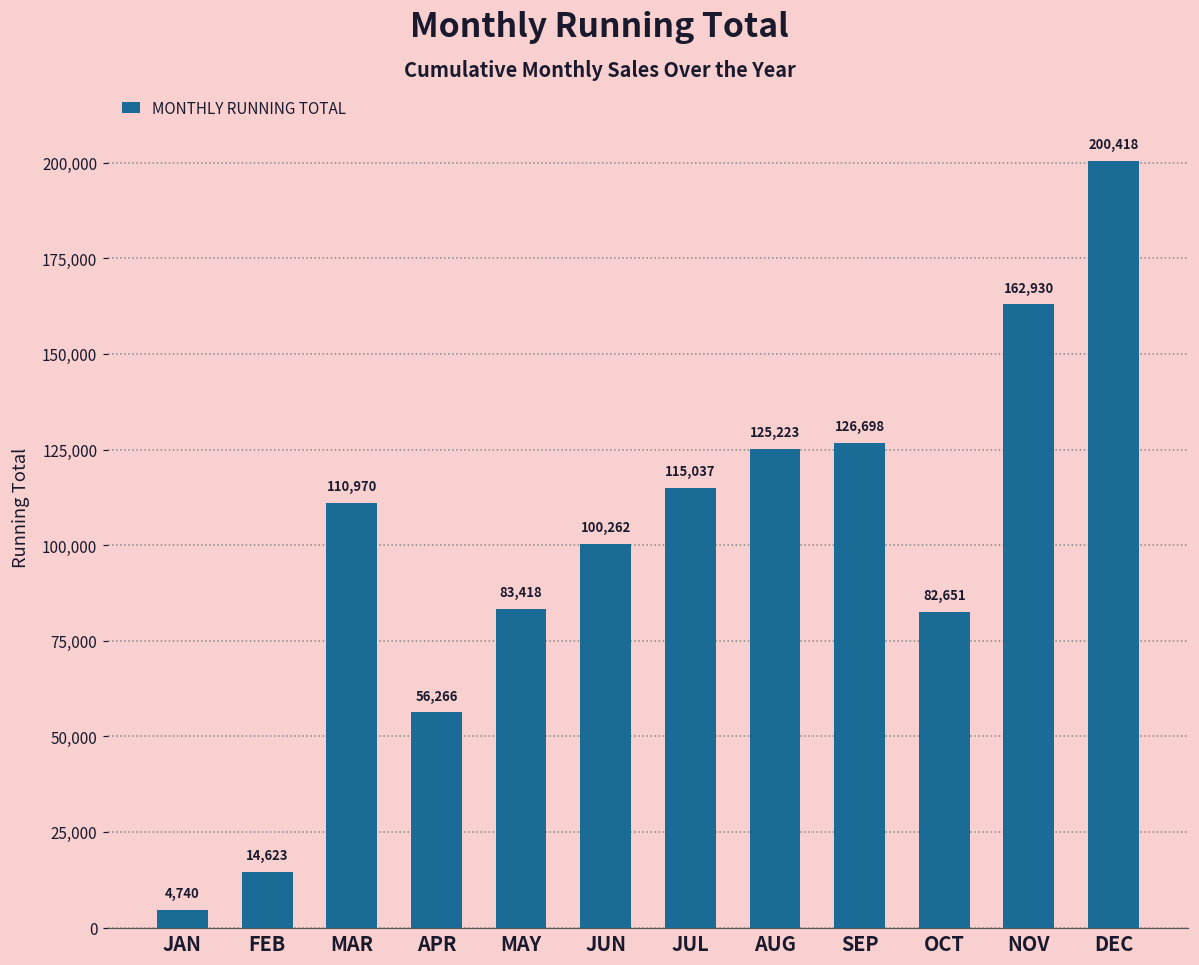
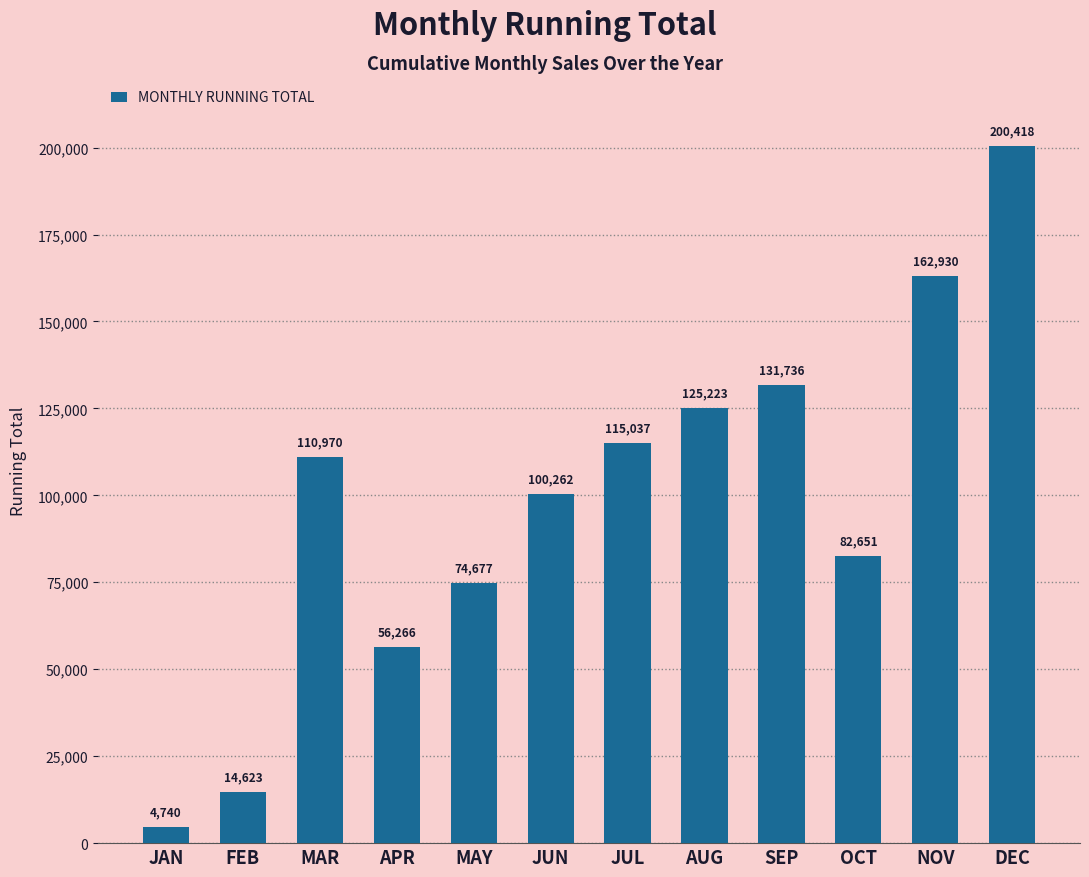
MAY: 83,418 -> 74,677
SEP: 126,698 -> 131,736
